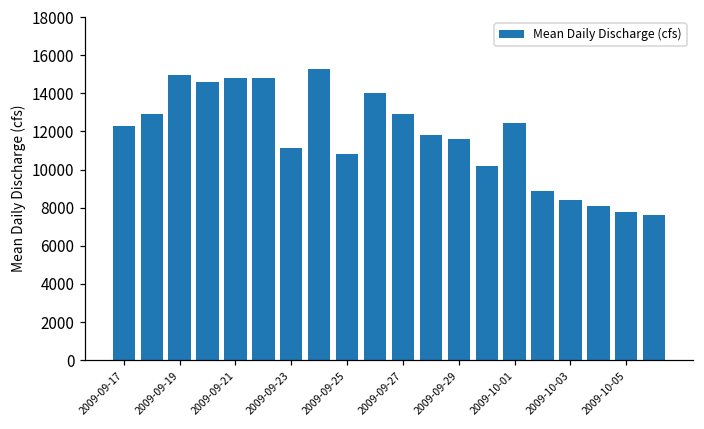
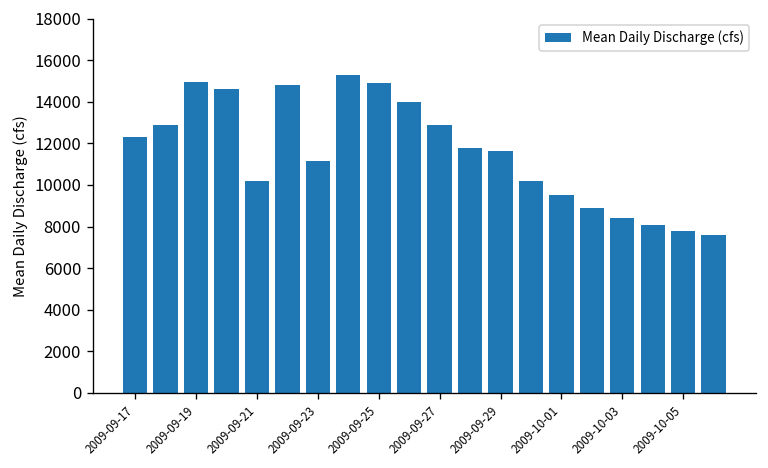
2009-09-21: 14800 -> 10200
2009-09-25: 10800 -> 14900
2009-10-01: 12500 -> 9500
